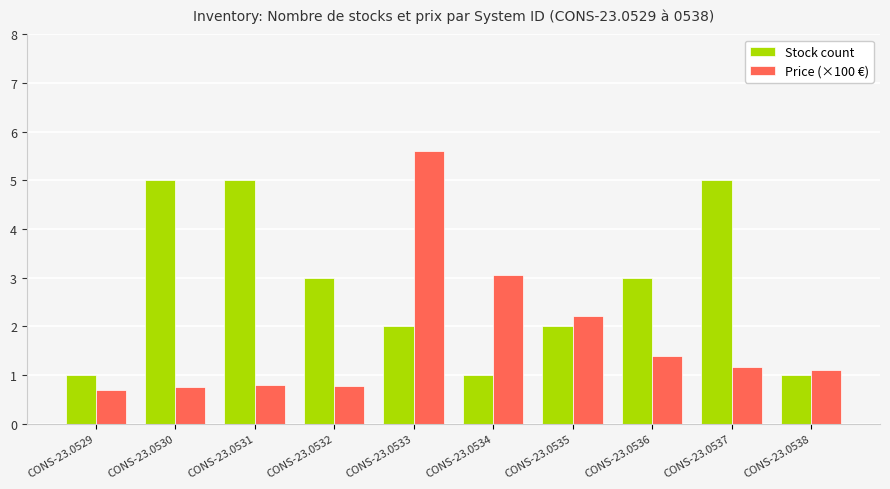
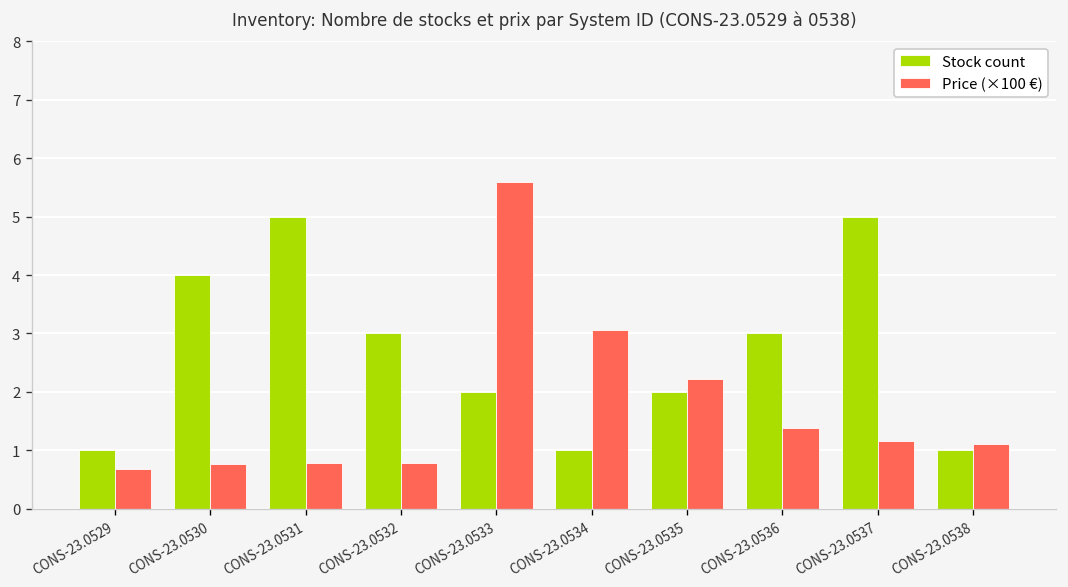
Stock count, CONS-23.0530: 5 -> 4
